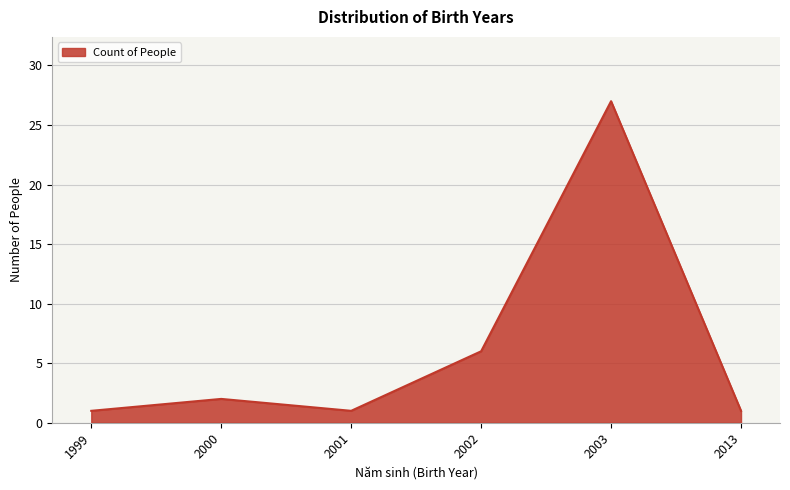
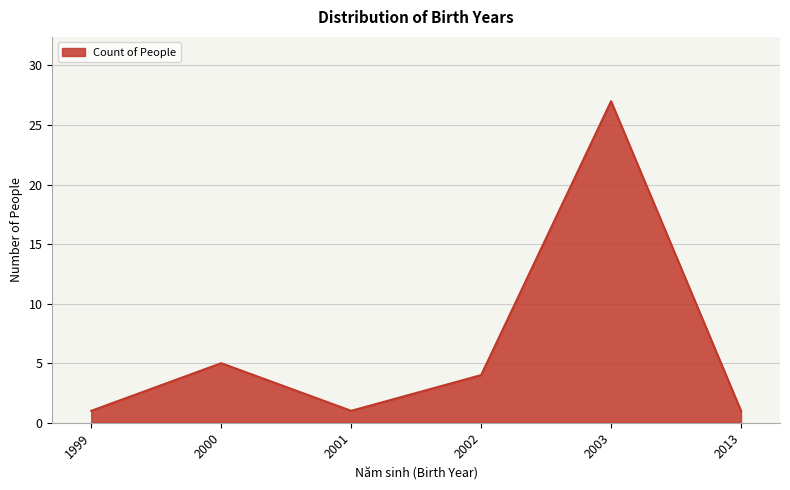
2000: 2 -> 5
2002: 6 -> 4
